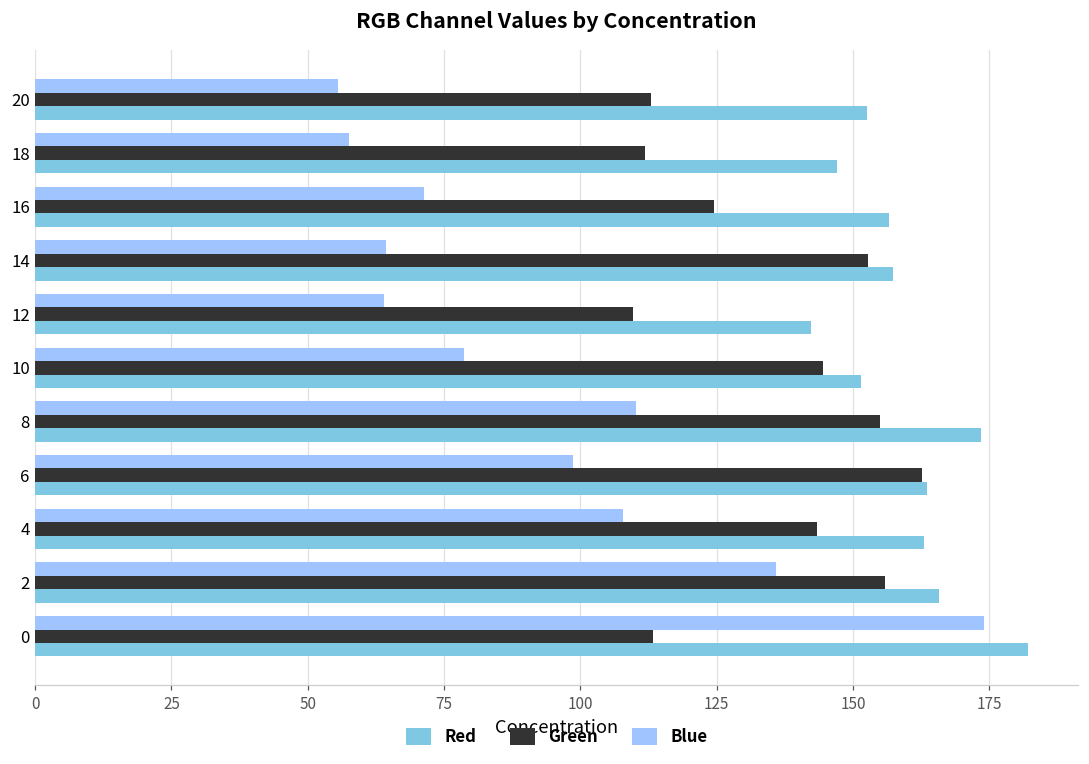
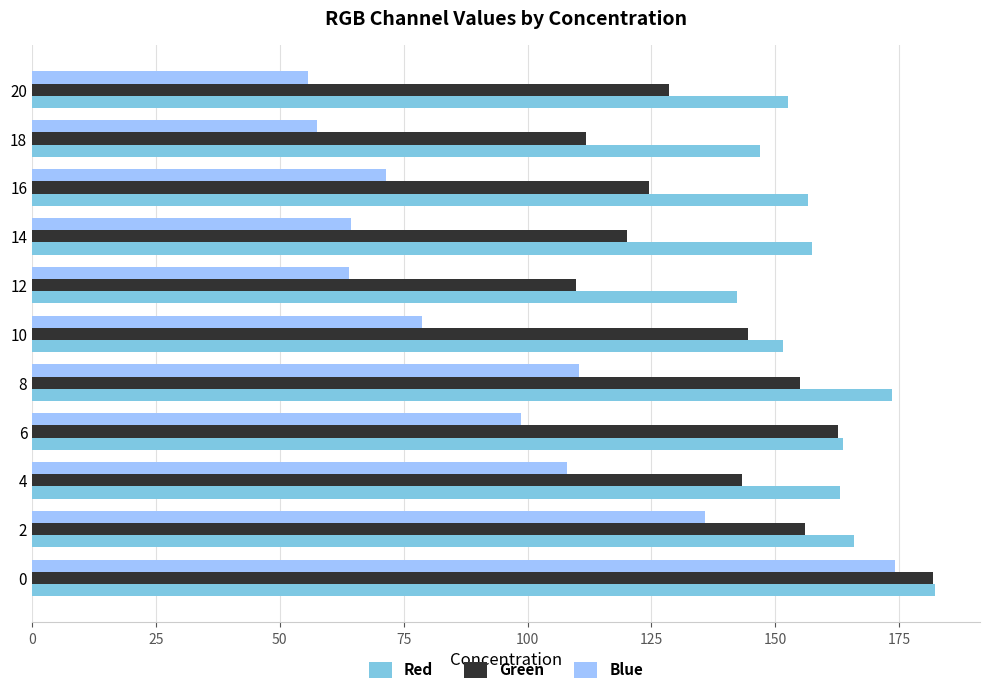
Green, 20: 113 -> 128
Green, 14: 153 -> 120
Green, 0: 113 -> 182
